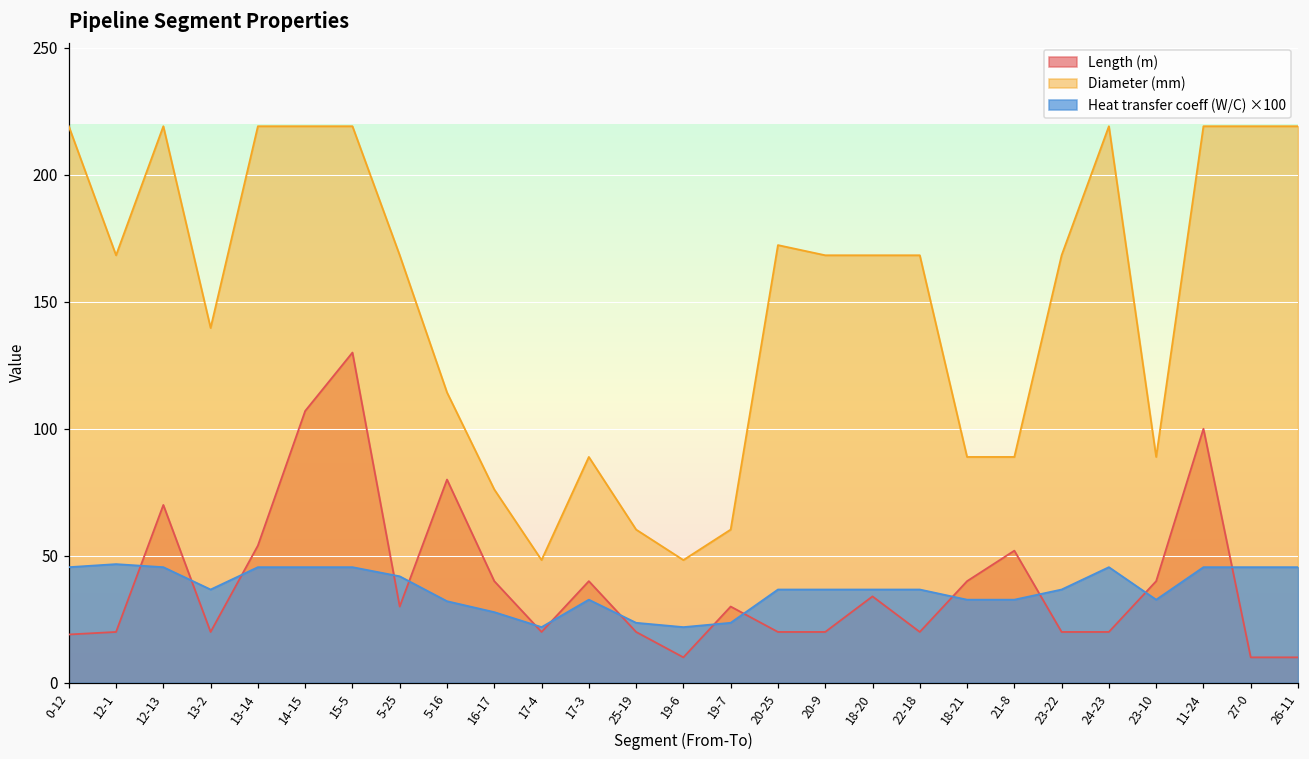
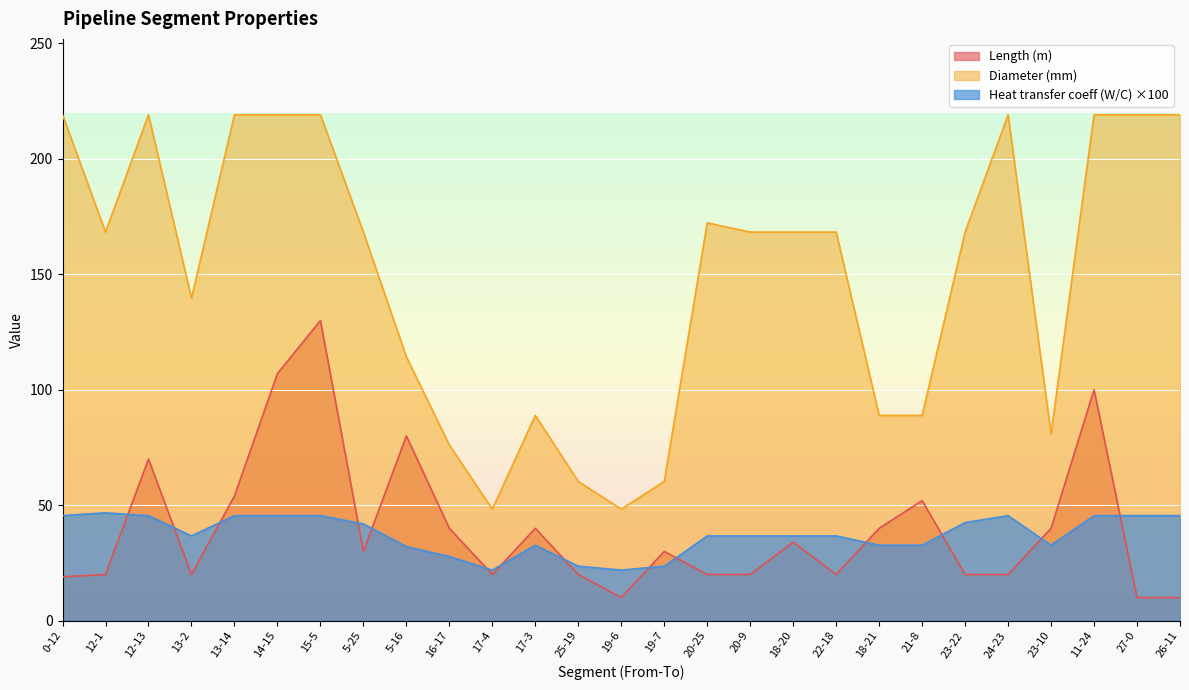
Heat transfer coeff (W/C) ×100, 23-22: 37 -> 43
Diameter (mm), 23-10: 89 -> 81
